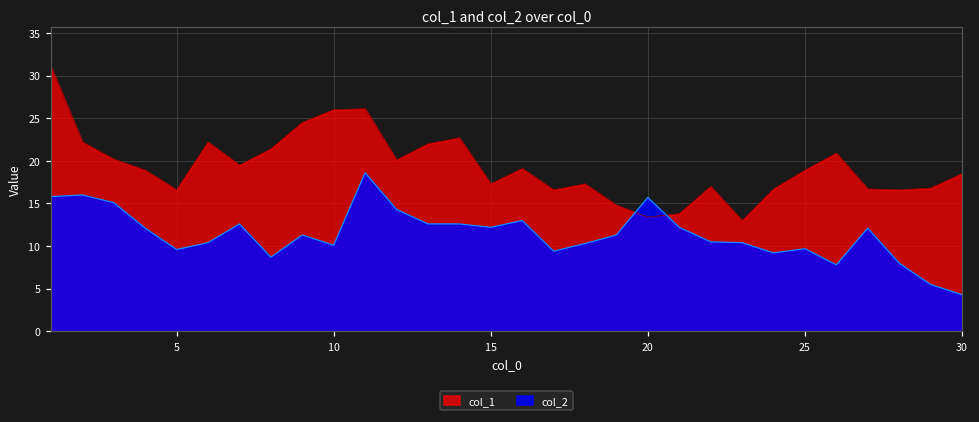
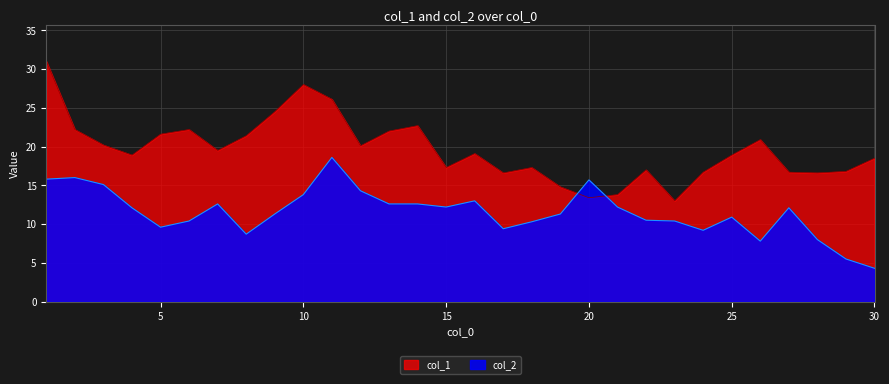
col_1, 5: 17 -> 22
col_1, 10: 26 -> 28
col_2, 10: 10 -> 14
col_2, 25: 10 -> 11
